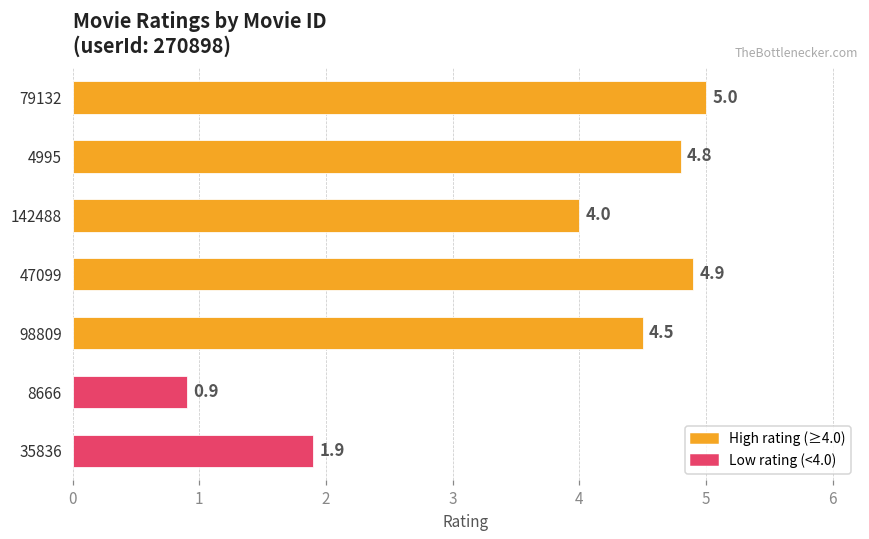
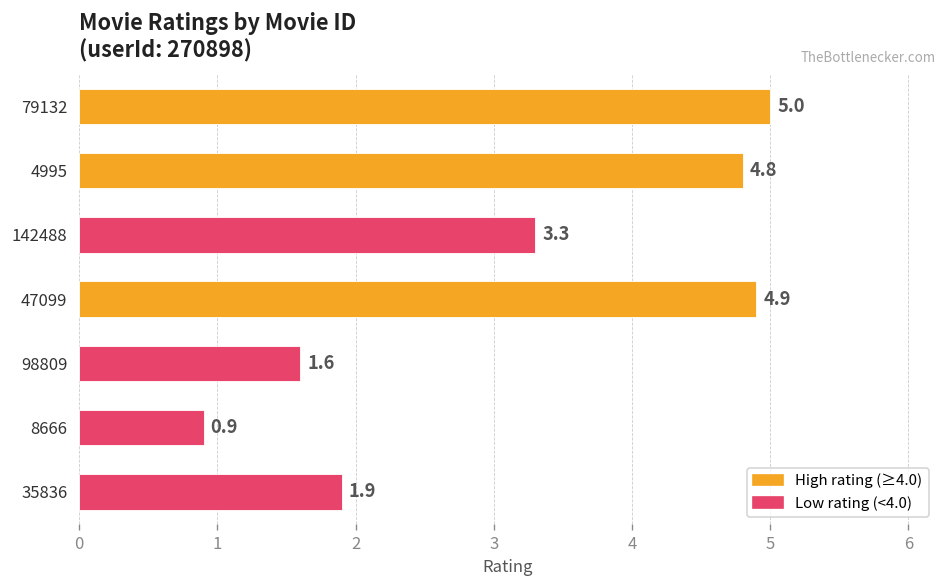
142488: 4.0 -> 3.3
98809: 4.5 -> 1.6
